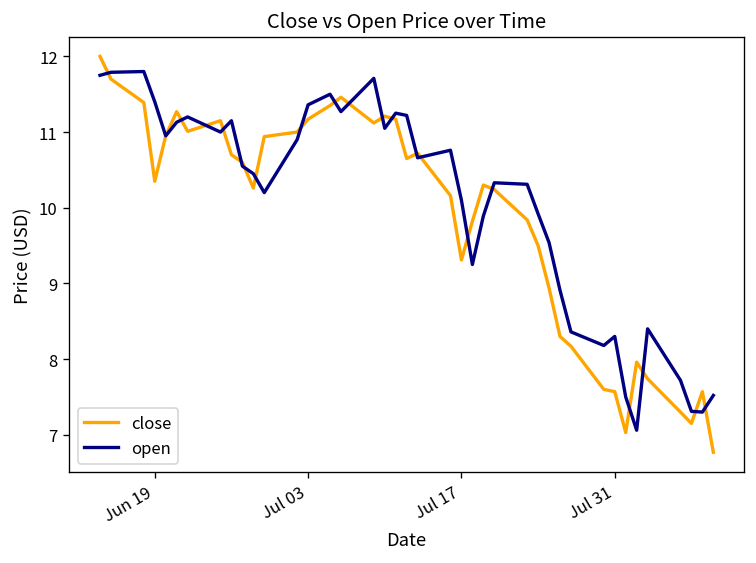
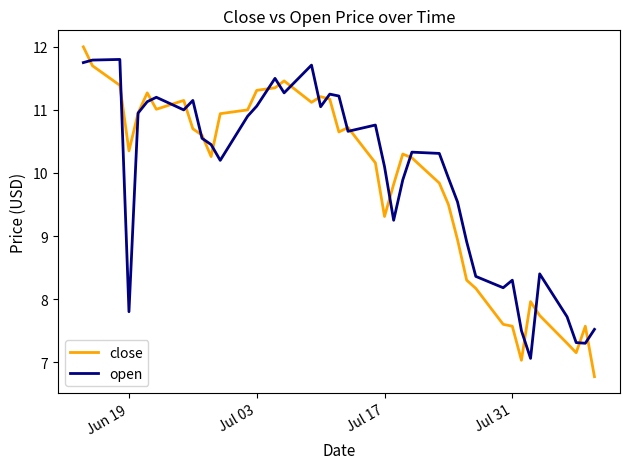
open, Jun 19: 11.4 -> 7.8
close, Jul 03: 11.2 -> 11.3
open, Jul 03: 11.4 -> 11.1
